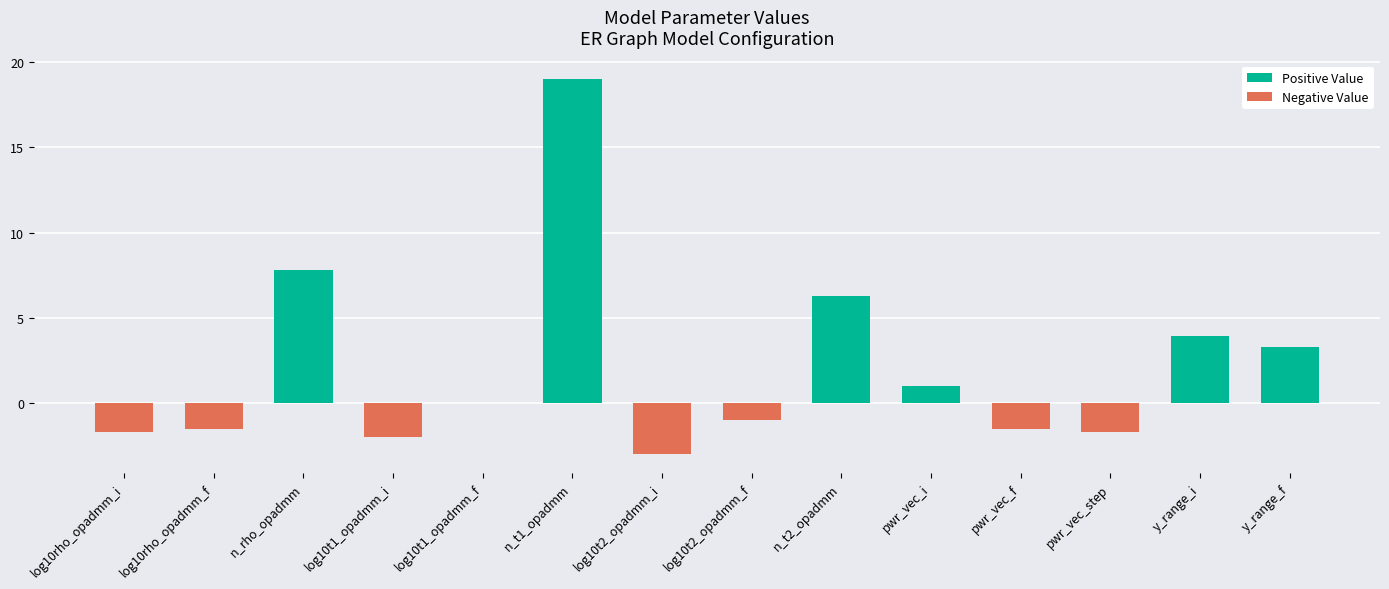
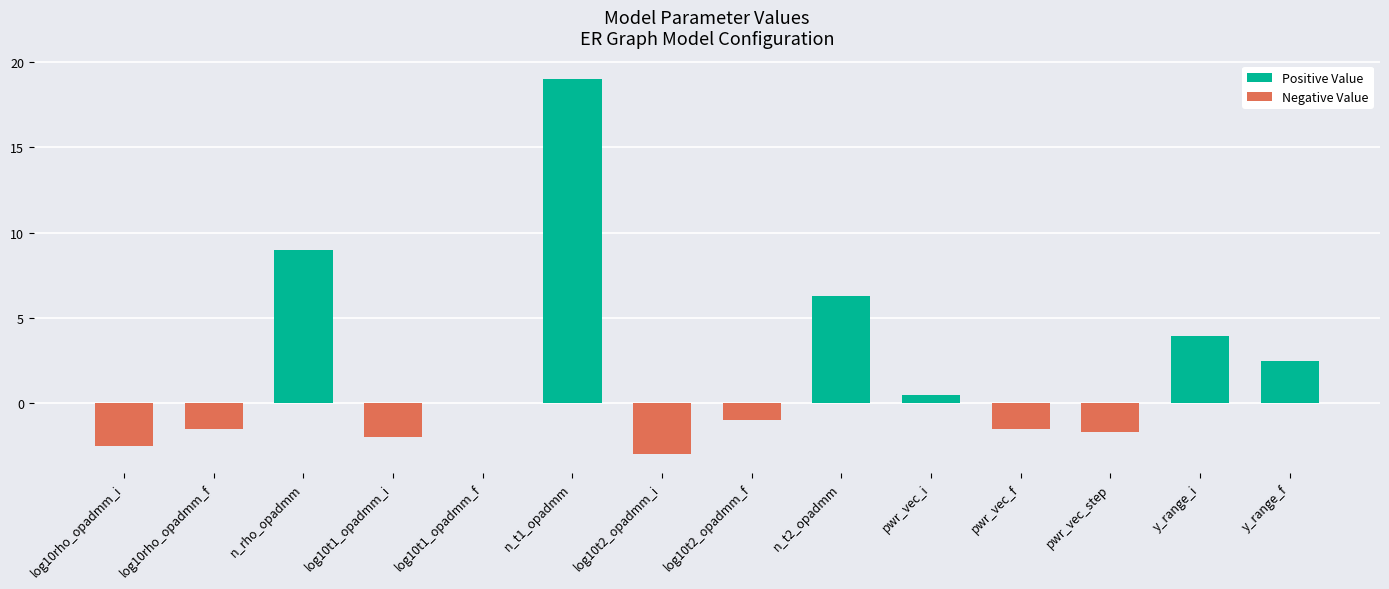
log10rho_opadmm_i: -1.7 -> -2.5
n_rho_opadmm: 7.8 -> 9.0
pwr_vec_i: 1.0 -> 0.5
y_range_f: 3.3 -> 2.5
